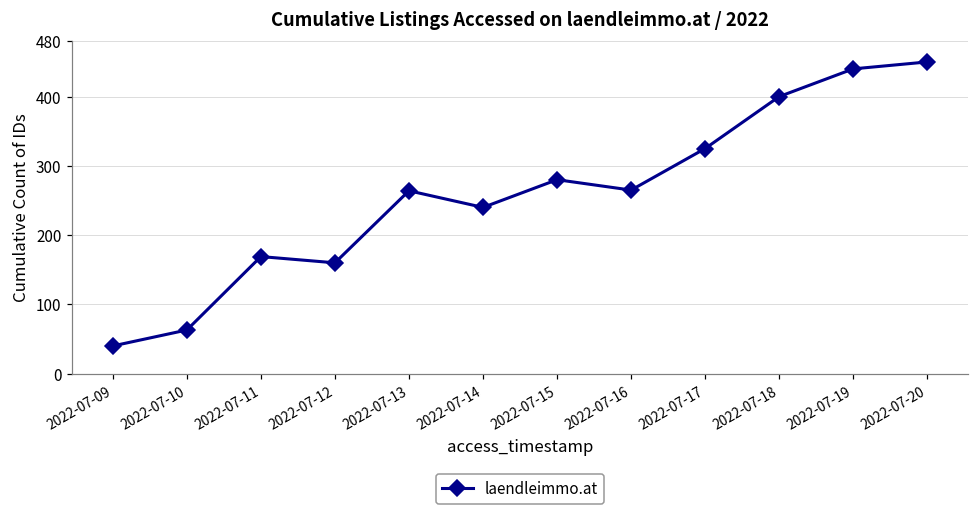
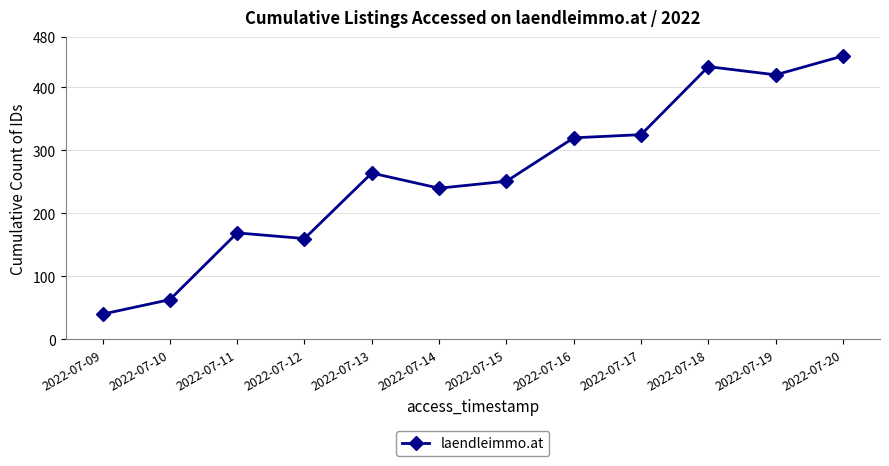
2022-07-15: 280 -> 250
2022-07-16: 270 -> 320
2022-07-18: 400 -> 430
2022-07-19: 440 -> 420
